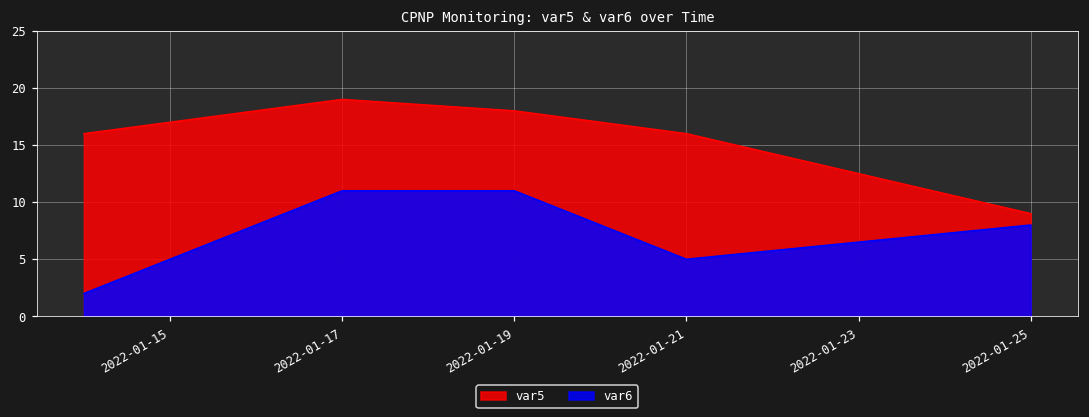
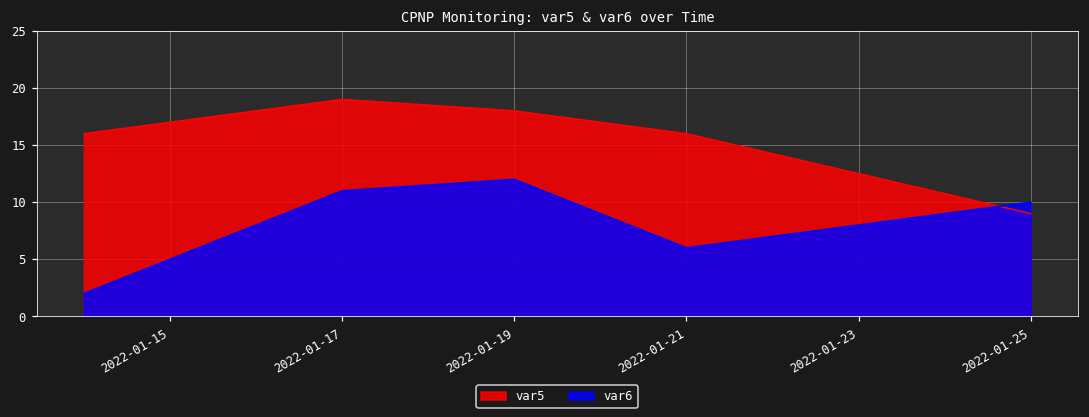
var6, 2022-01-19: 11 -> 12
var6, 2022-01-21: 5 -> 6
var6, 2022-01-25: 8 -> 10
